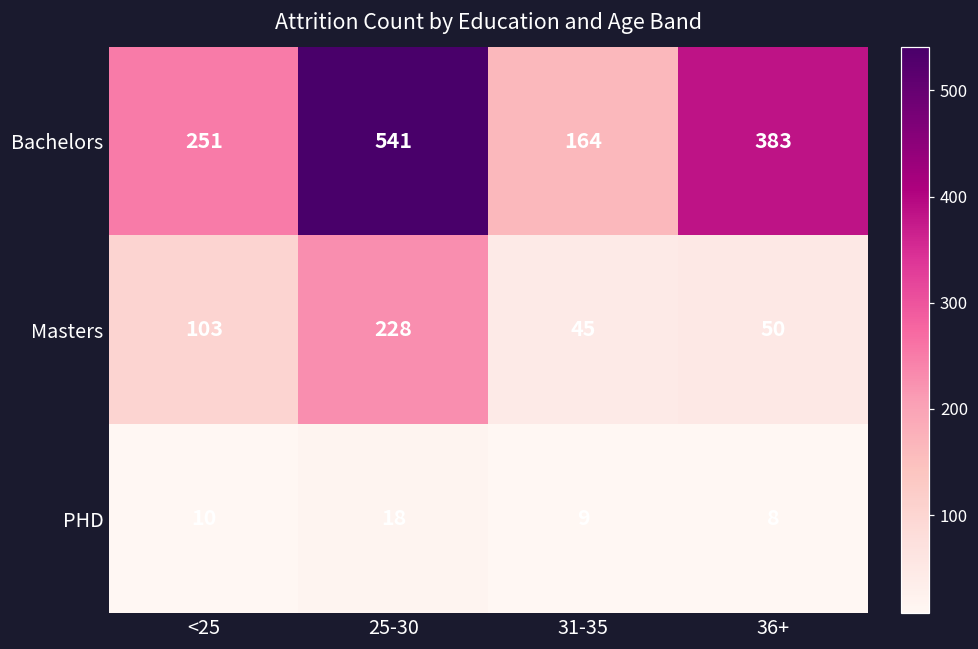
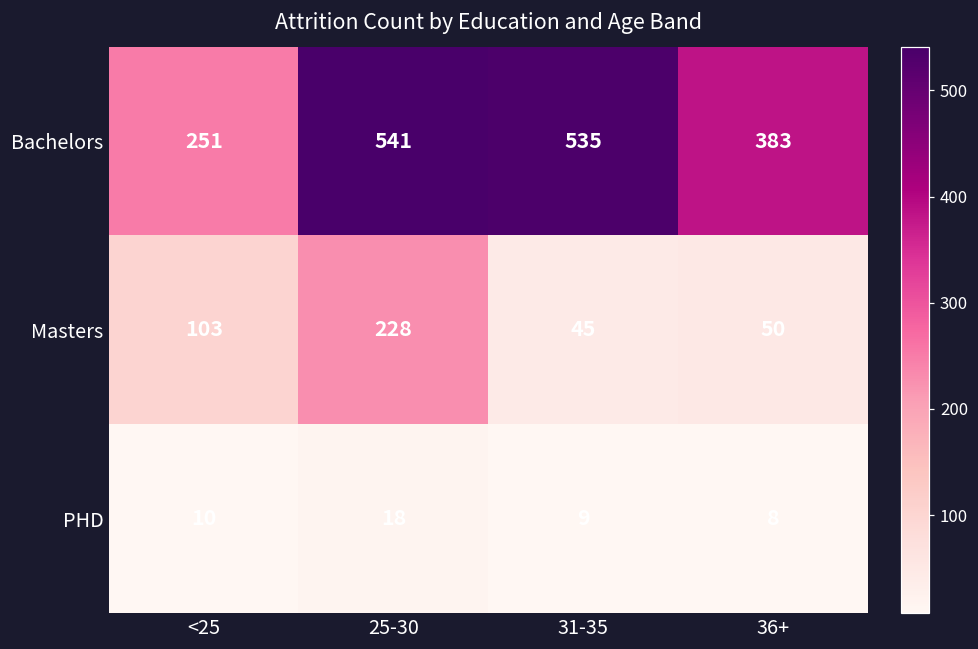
Bachelors, 31-35: 164 -> 535
